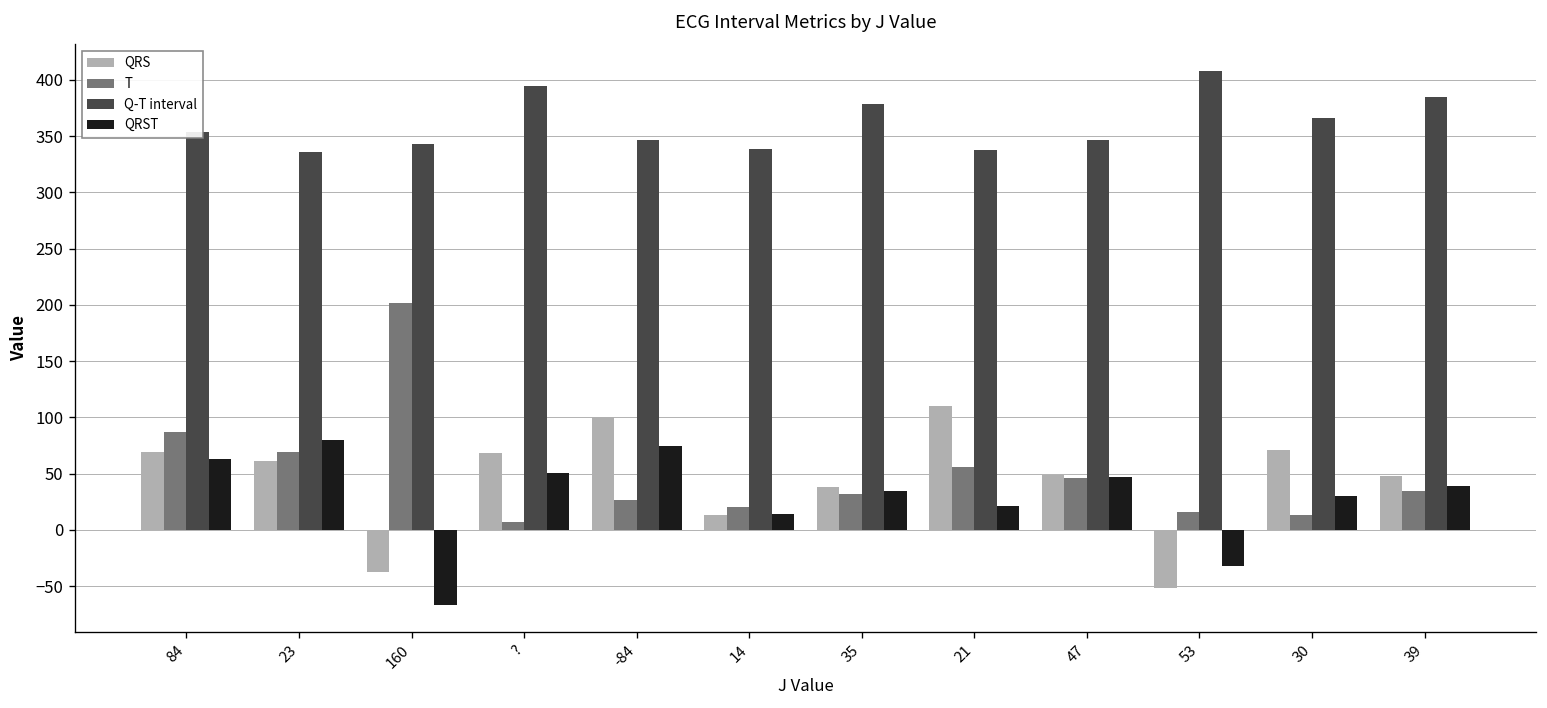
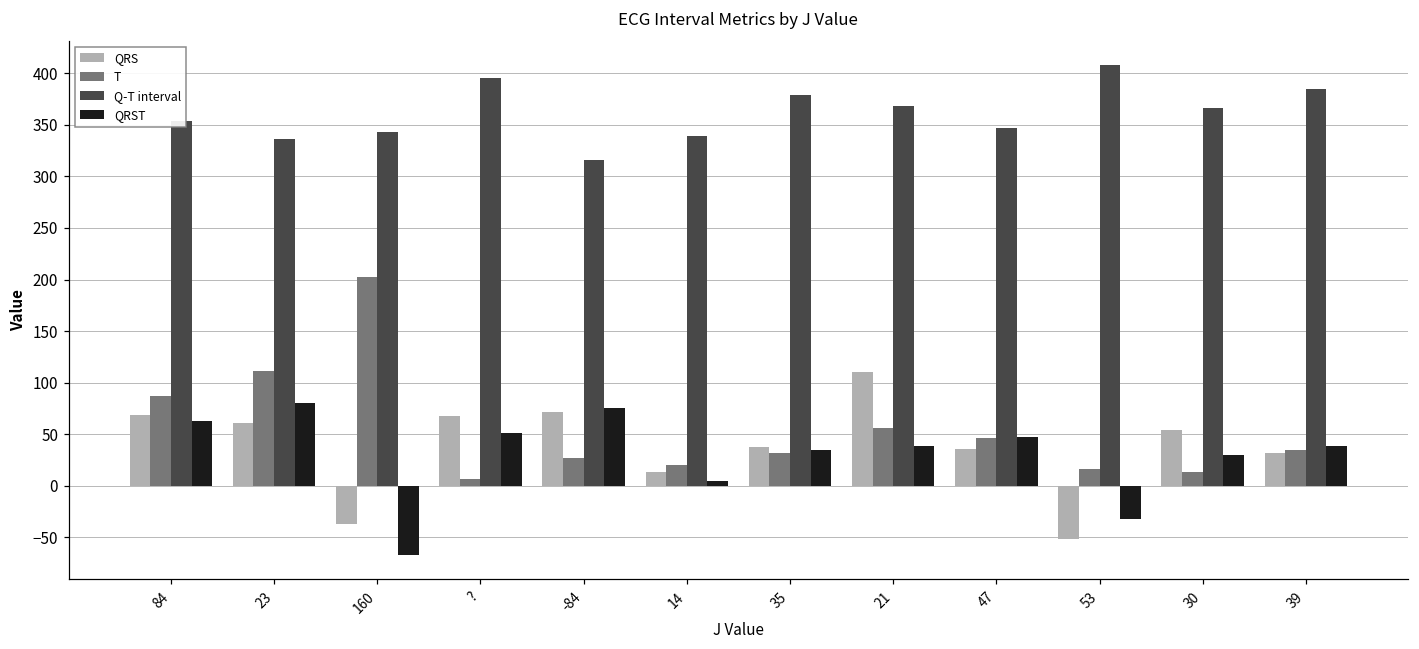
T, 23: 70 -> 110
QRS, -84: 100 -> 70
Q-T interval, -84: 350 -> 320
QRST, 14: 14 -> 5
Q-T interval, 21: 340 -> 370
QRST, 21: 20 -> 40
QRS, 47: 50 -> 40
QRS, 30: 70 -> 50
QRS, 39: 50 -> 30
